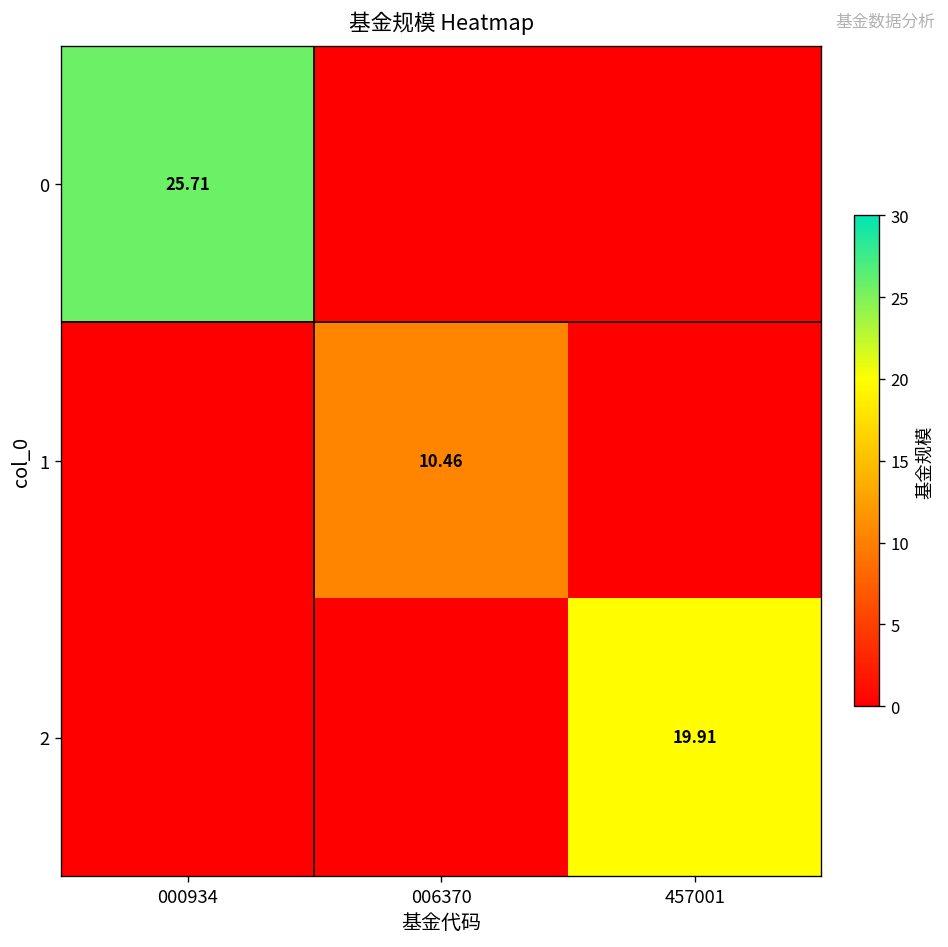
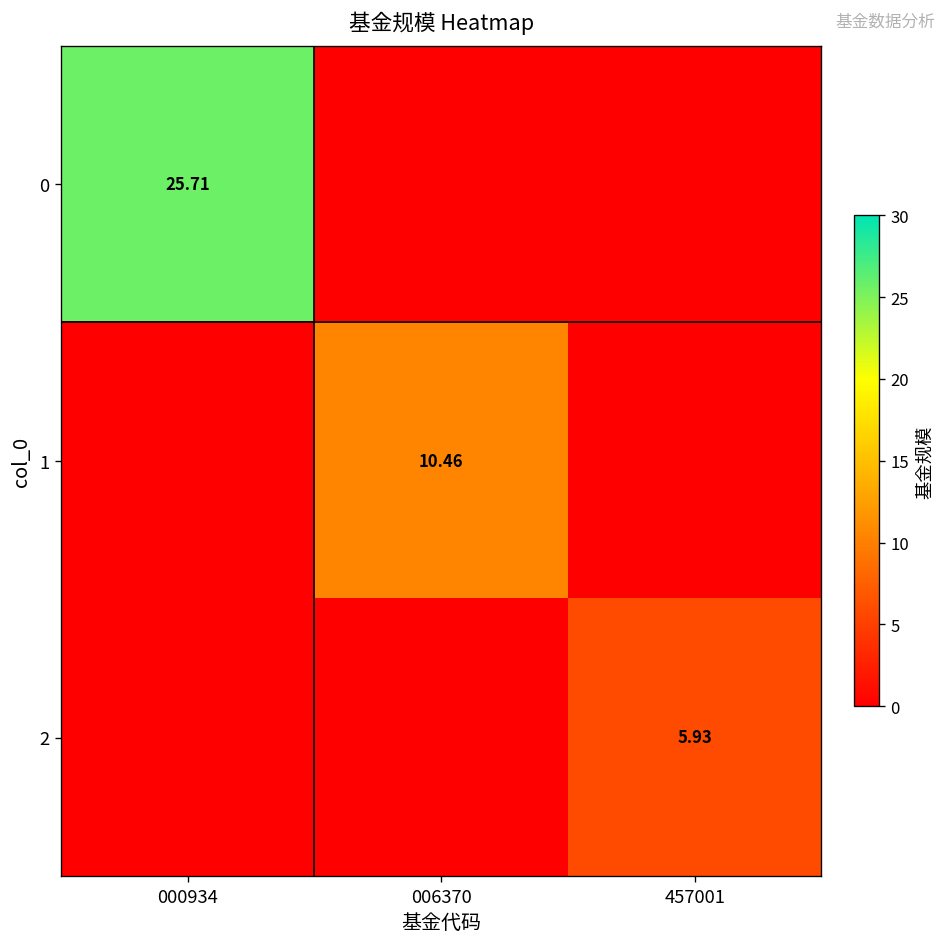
2, 457001: 19.91 -> 5.93
